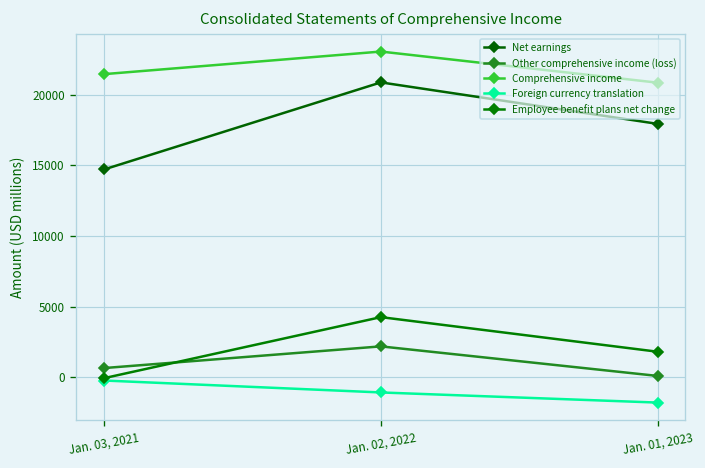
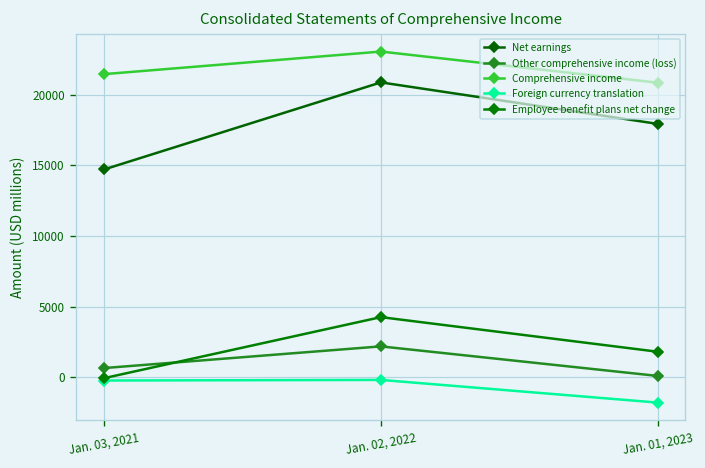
Foreign currency translation, Jan. 02, 2022: -1100 -> -200
